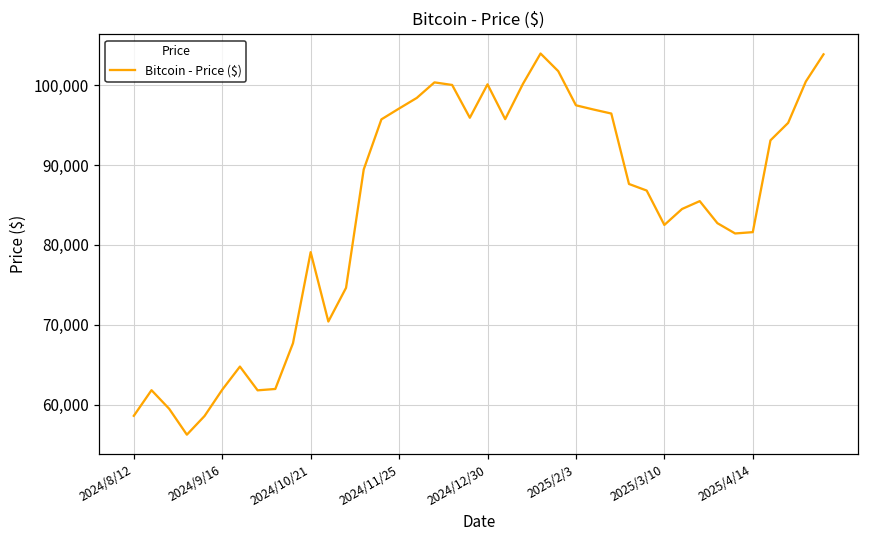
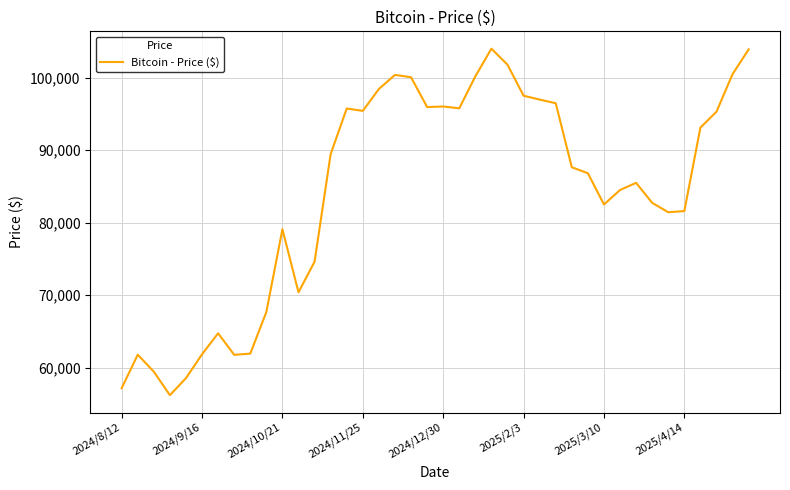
2024/8/12: 59,000 -> 57,000
2024/11/25: 97,000 -> 95,000
2024/12/30: 100,000 -> 96,000
